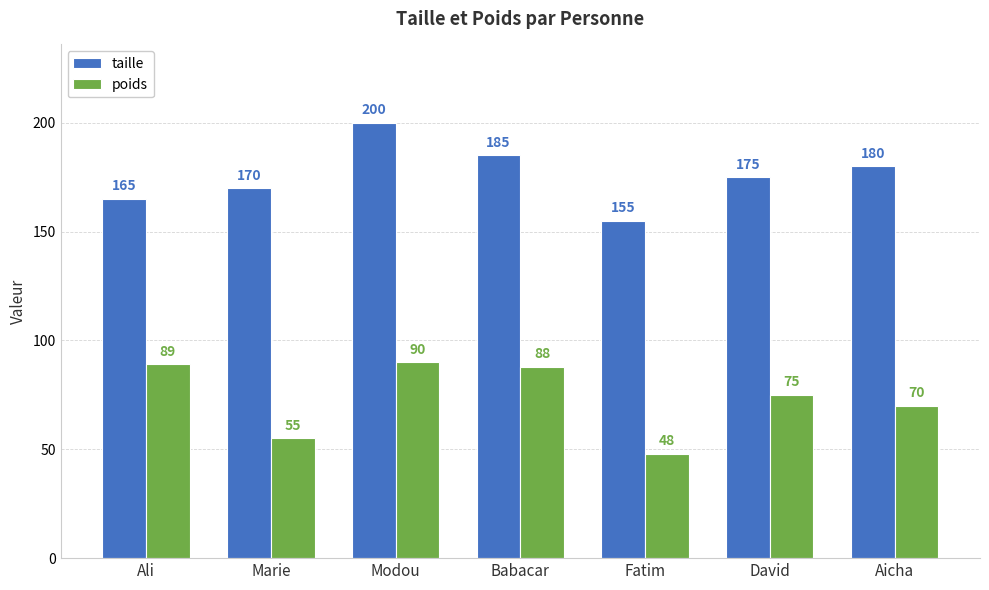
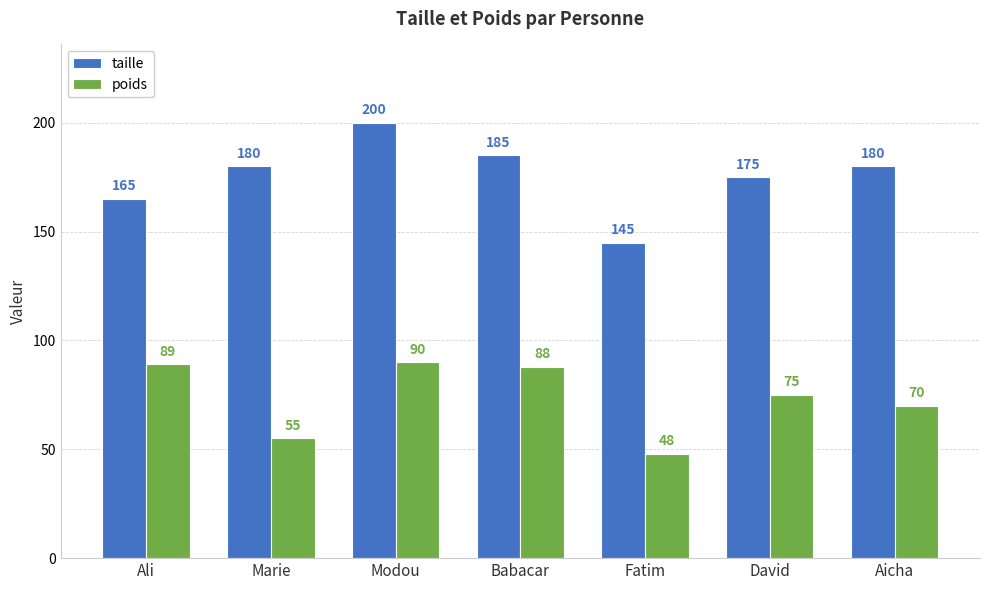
taille, Marie: 170 -> 180
taille, Fatim: 155 -> 145
